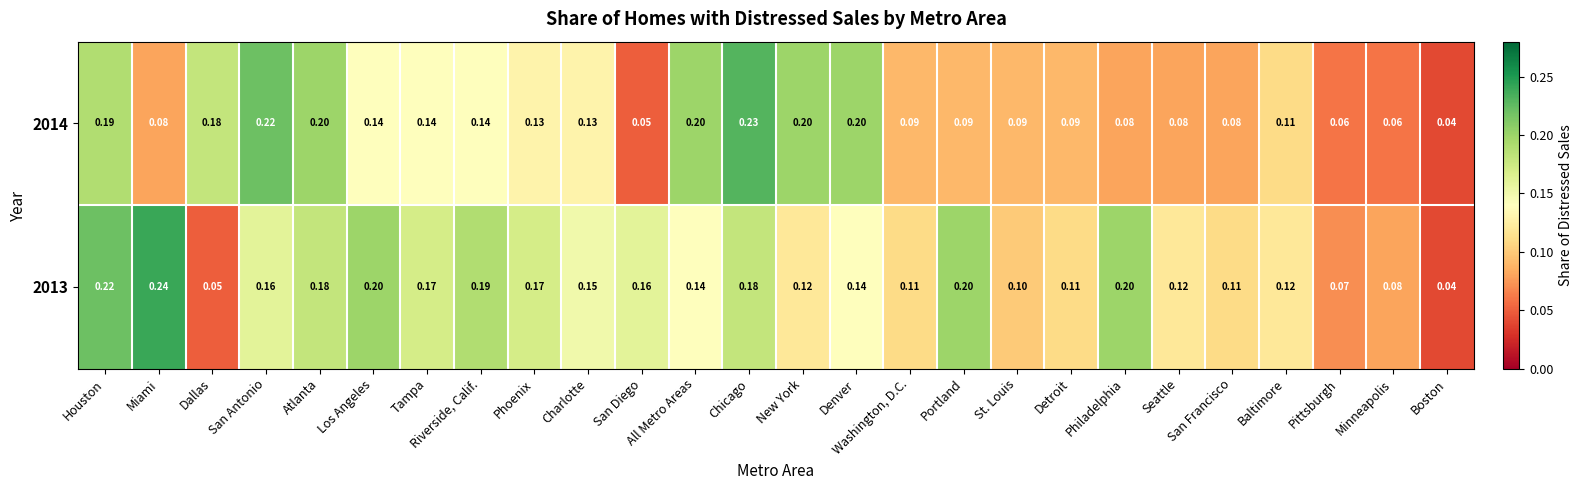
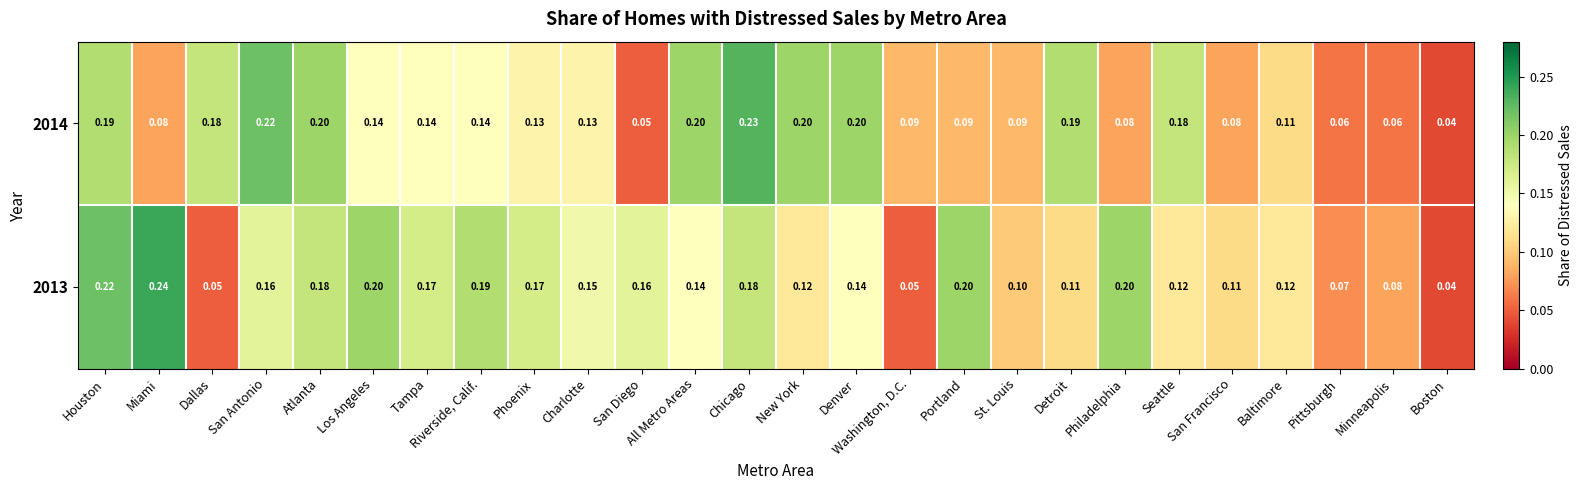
2014, Detroit: 0.09 -> 0.19
2014, Seattle: 0.08 -> 0.18
2013, Washington, D.C.: 0.11 -> 0.05
